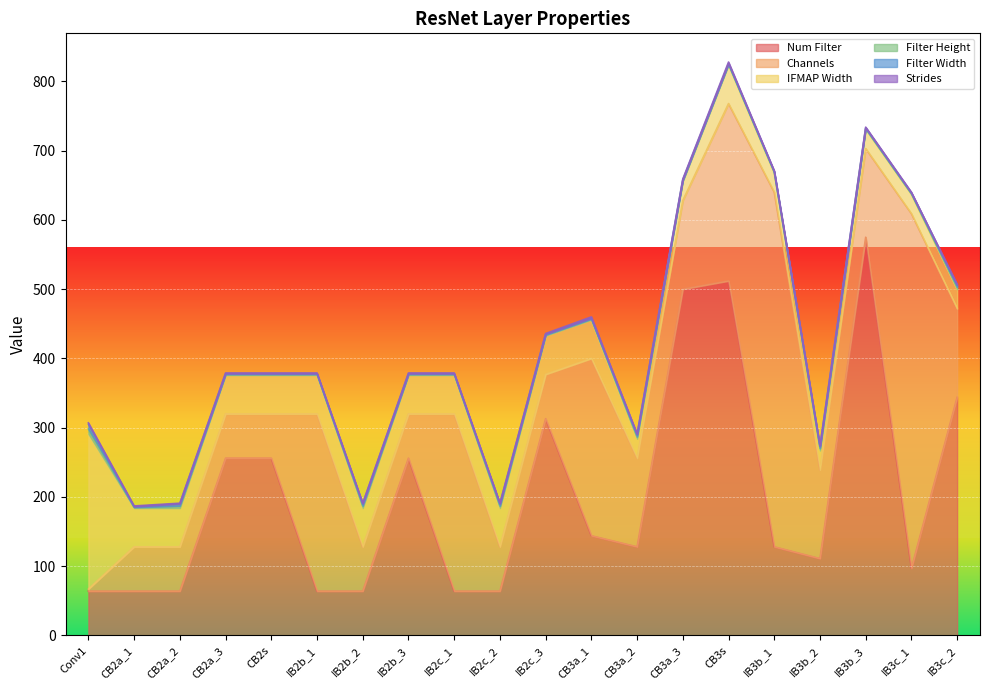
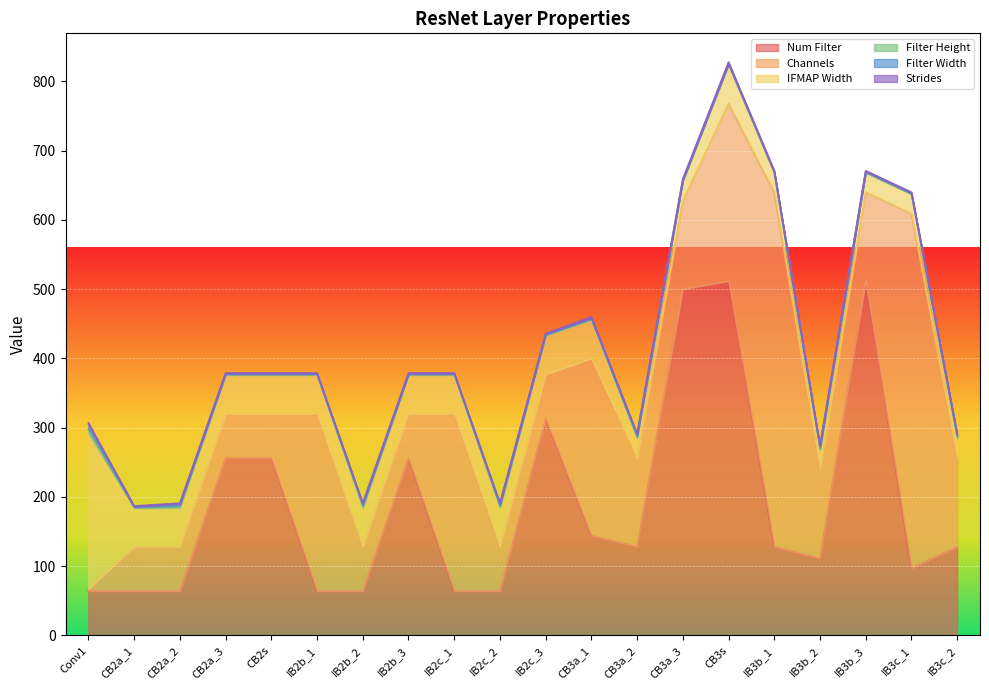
Num Filter, IB3b_3: 580 -> 510
Num Filter, IB3c_2: 340 -> 130
